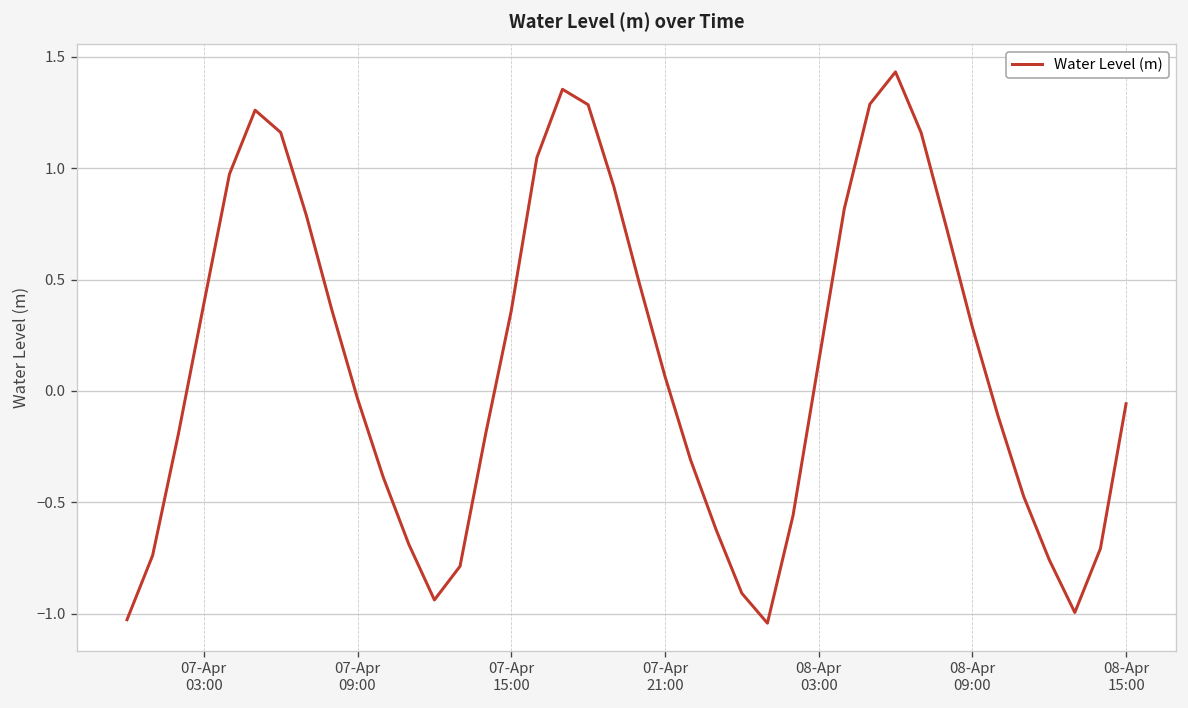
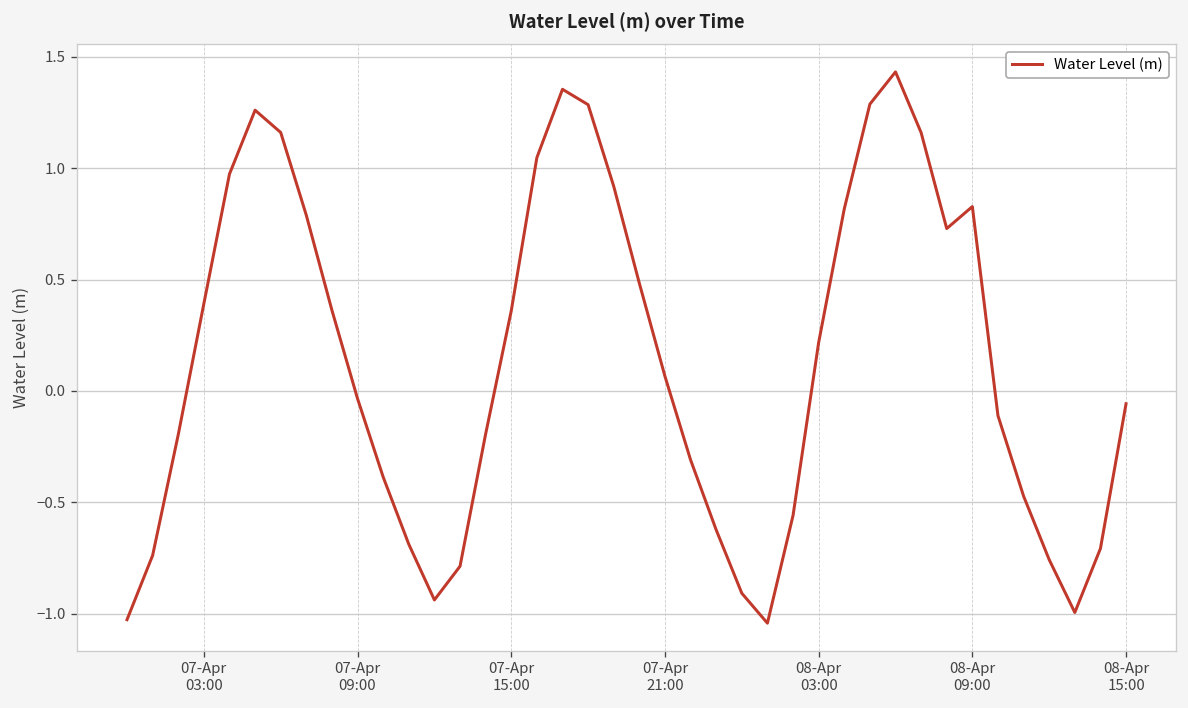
08-Apr 03:00: 0.13 -> 0.22
08-Apr 09:00: 0.29 -> 0.83
